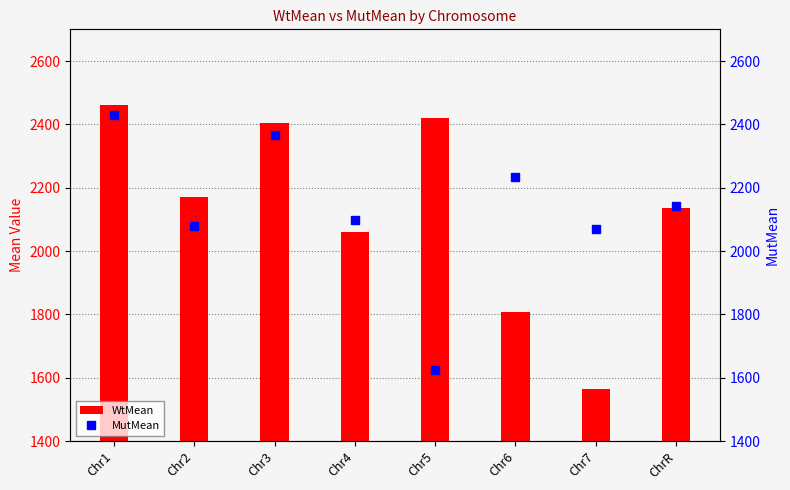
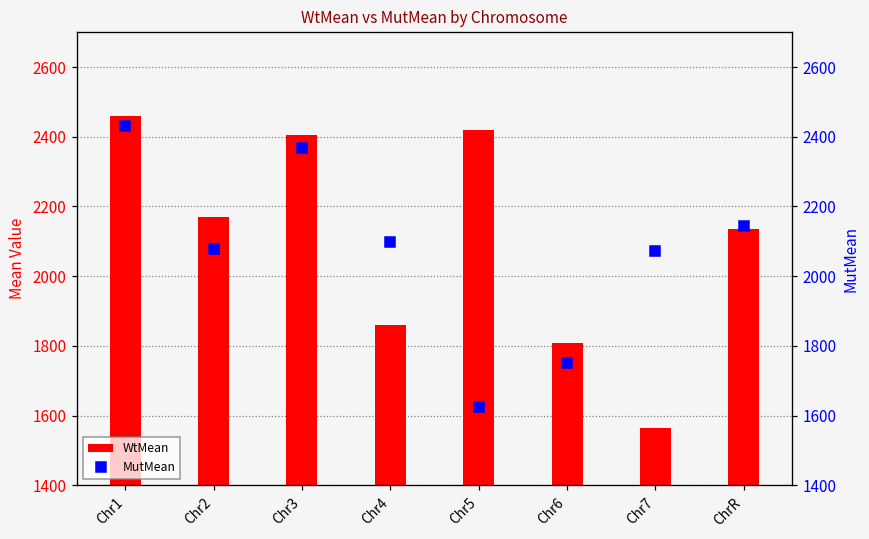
WtMean, Chr4: 2060 -> 1860
MutMean, Chr6: 2240 -> 1750
